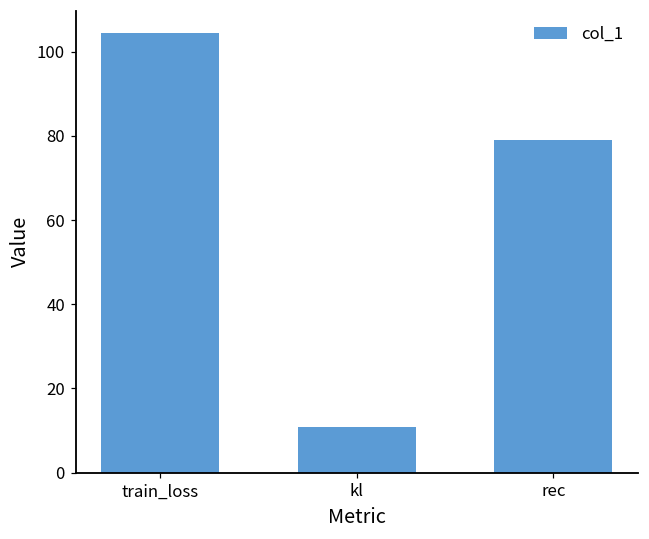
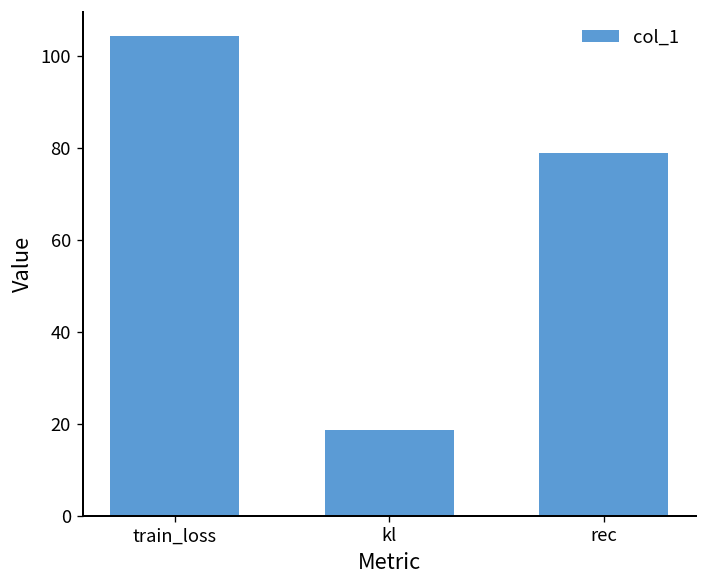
kl: 11 -> 19
